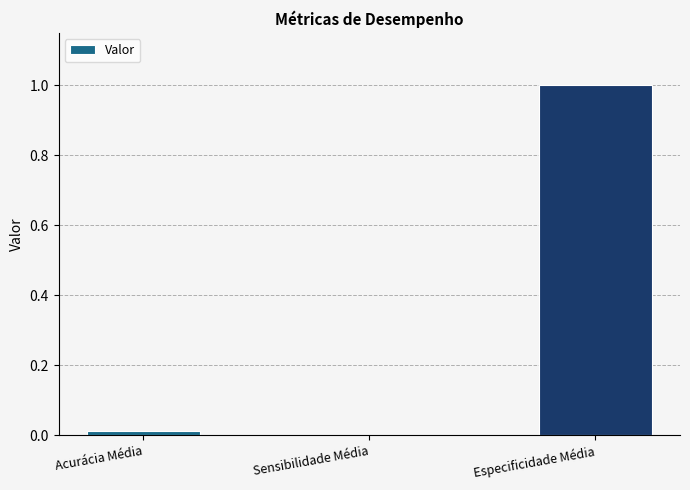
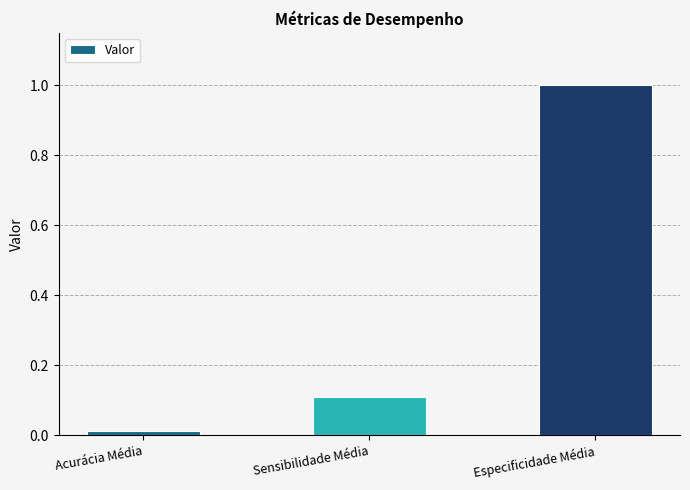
Sensibilidade Média: 0.00 -> 0.11
